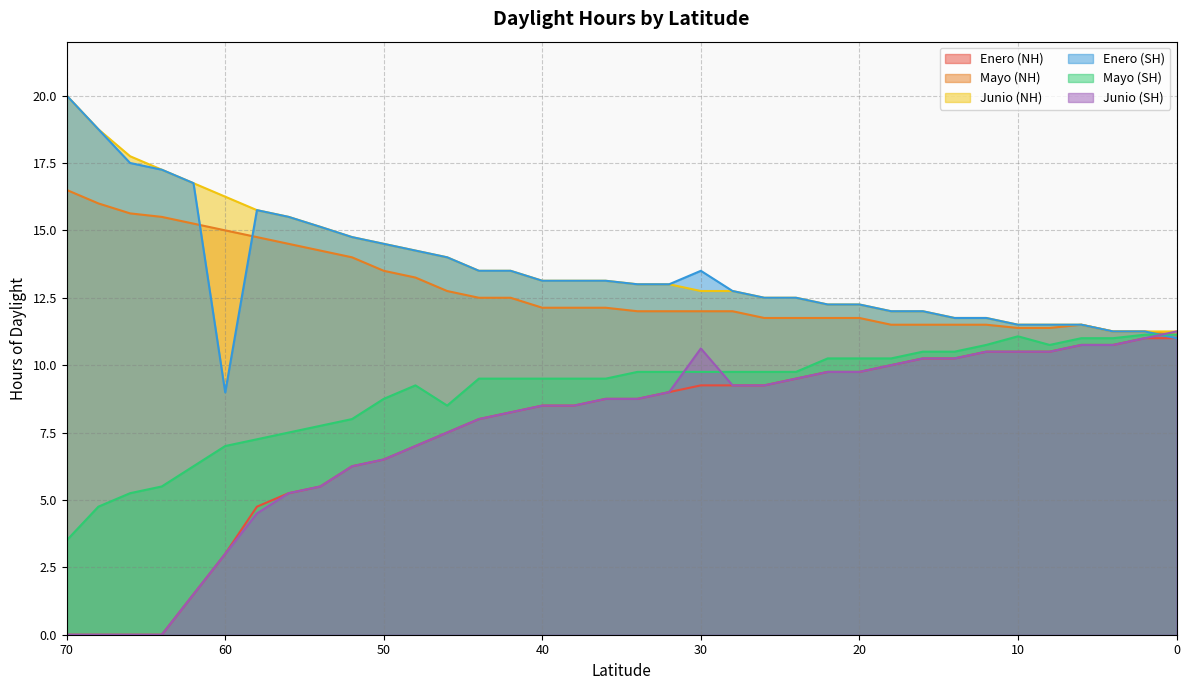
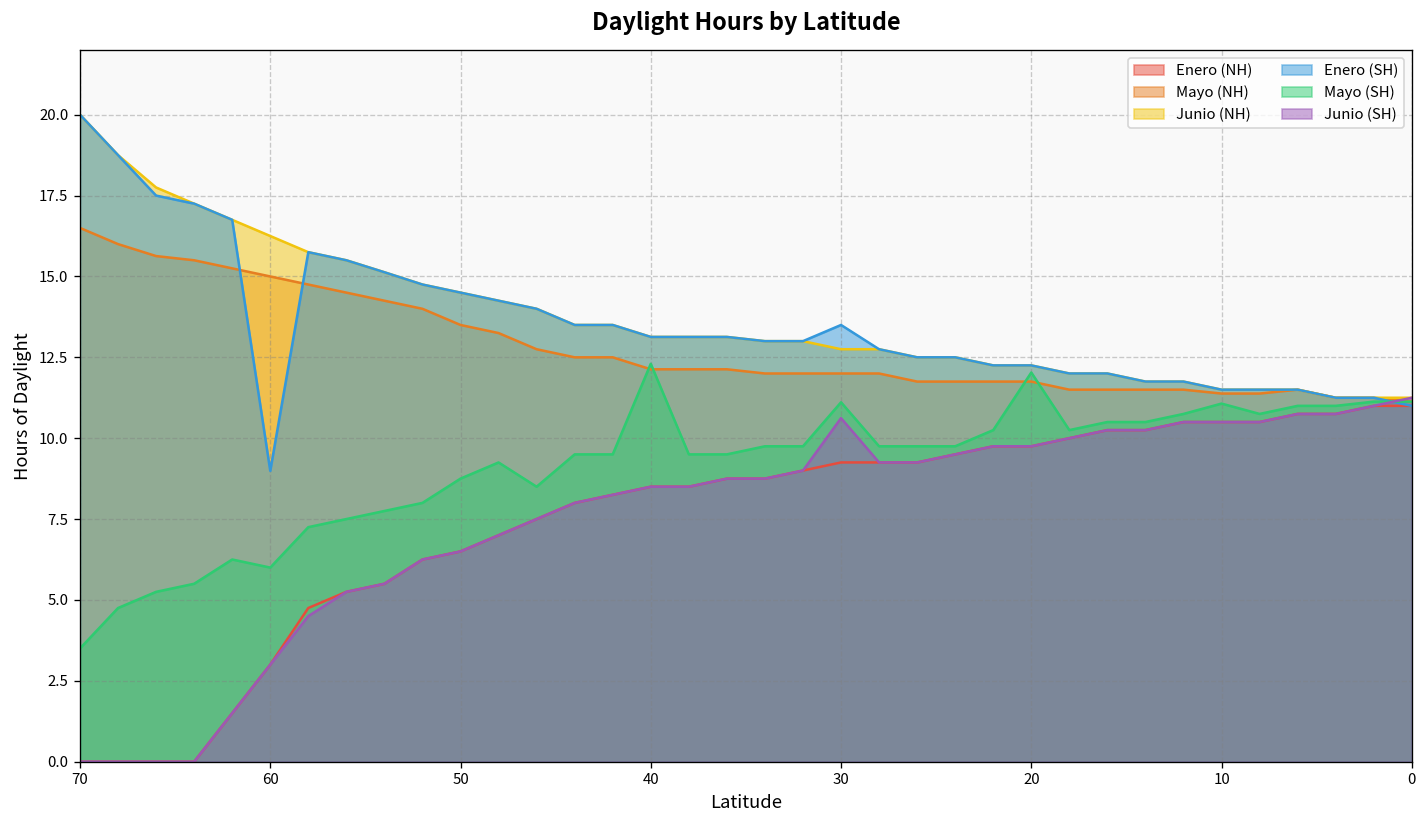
Mayo (SH), 60: 7 -> 6
Mayo (SH), 40: 9.5 -> 12.3
Mayo (SH), 30: 9.8 -> 11.1
Mayo (SH), 20: 10.3 -> 12.0
